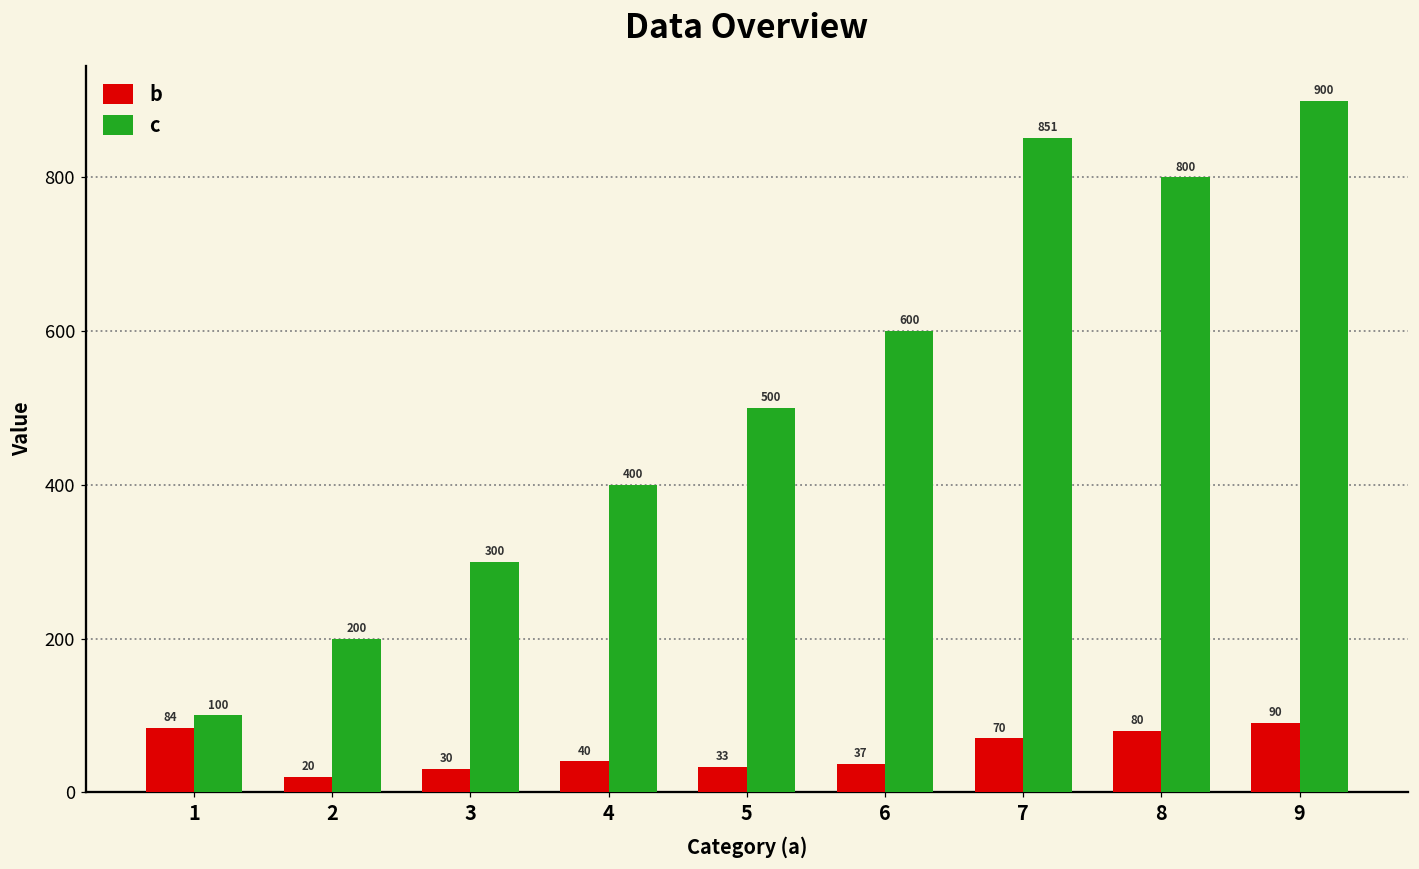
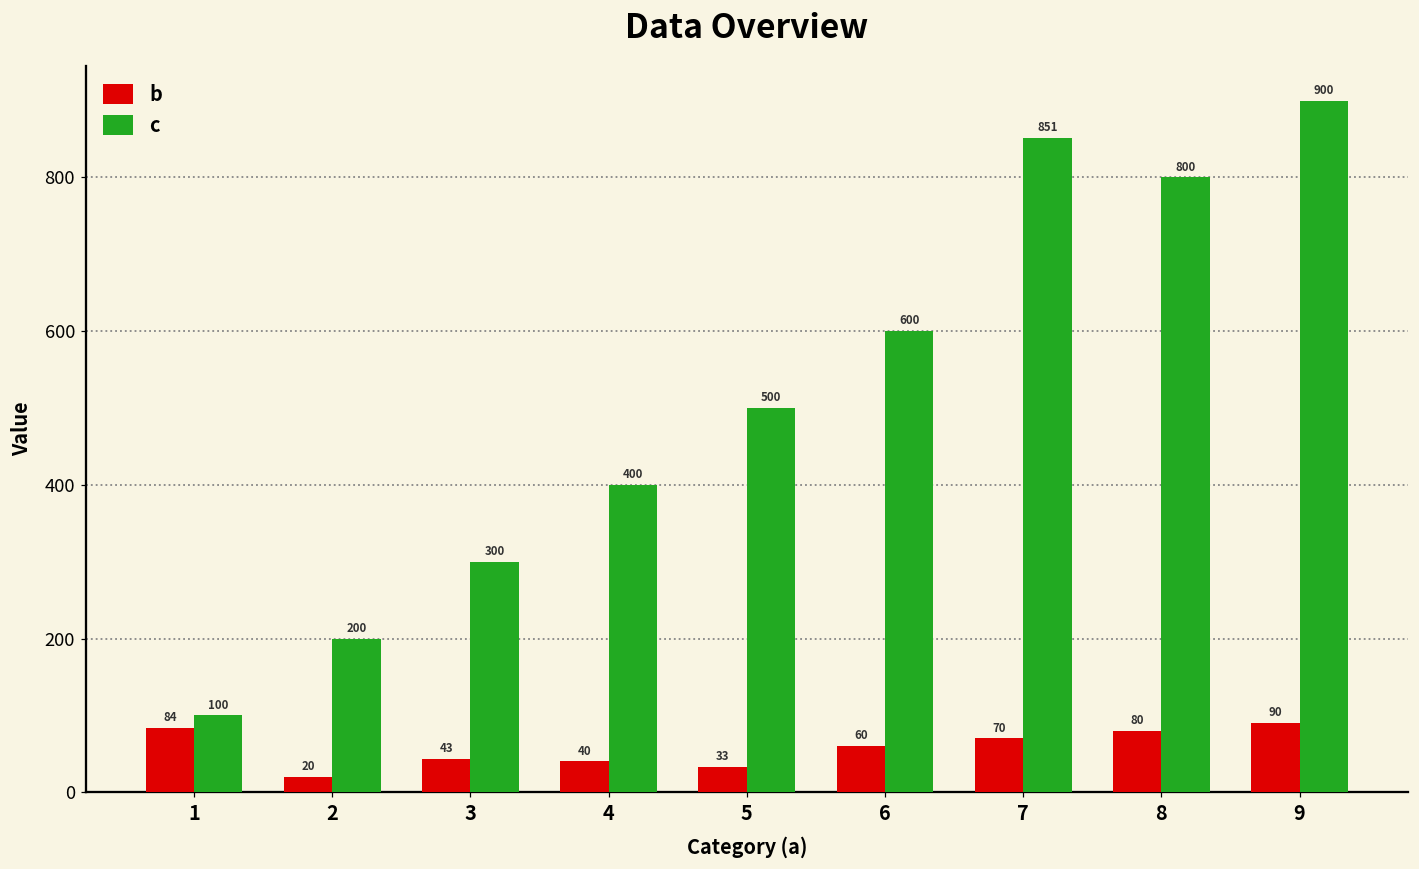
b, 3: 30 -> 43
b, 6: 37 -> 60
